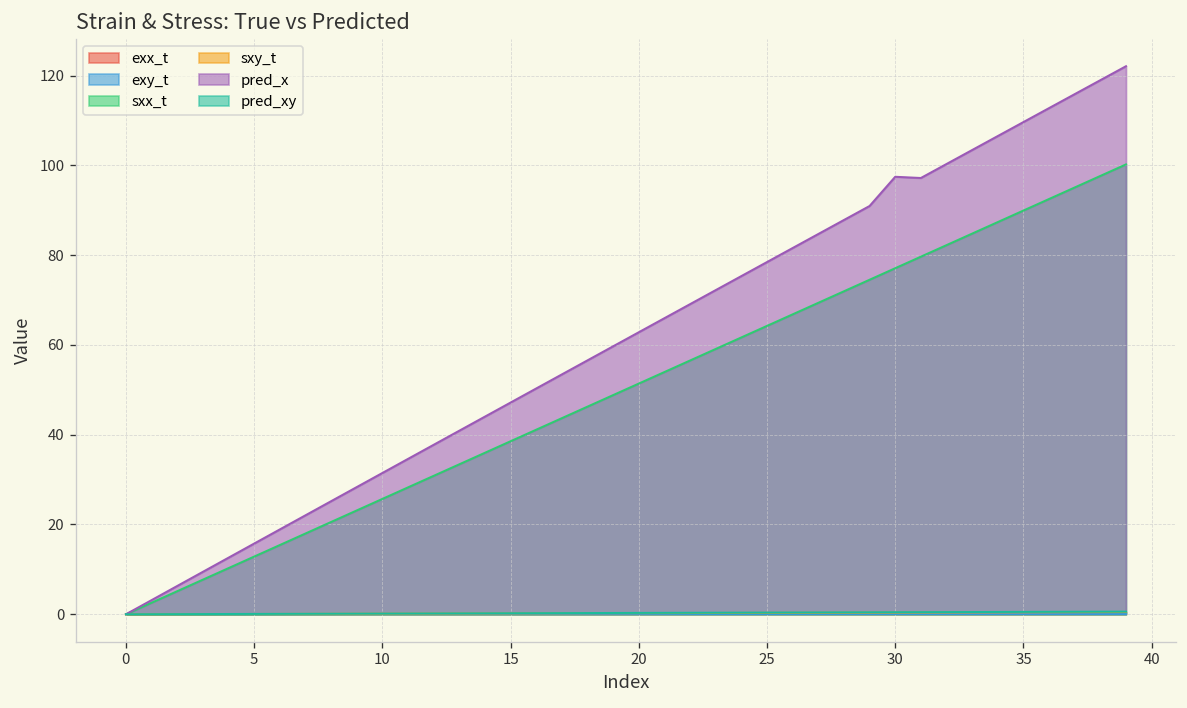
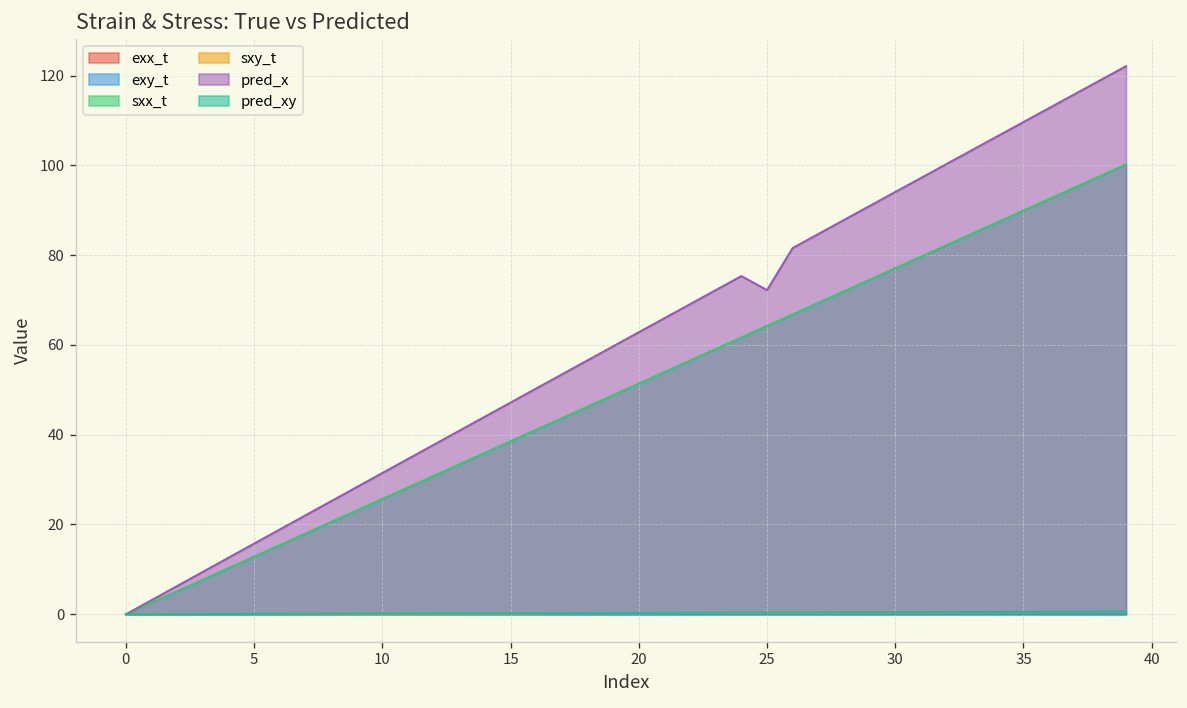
pred_x, 25: 78 -> 72
pred_x, 30: 97 -> 94
